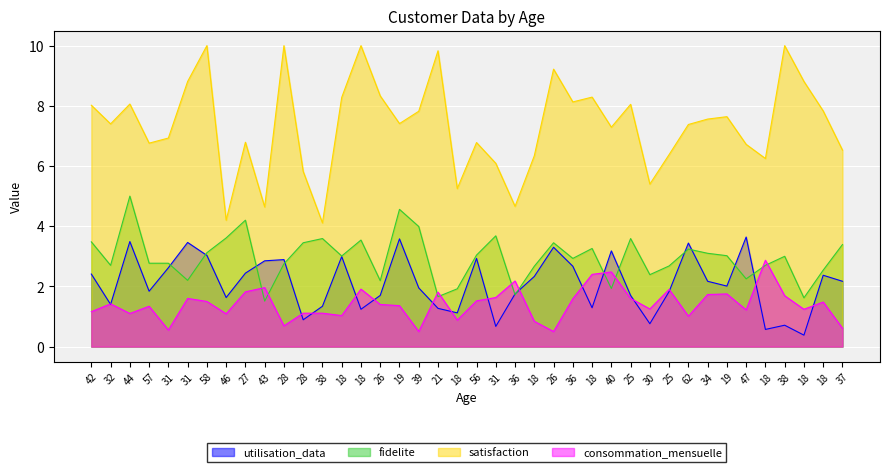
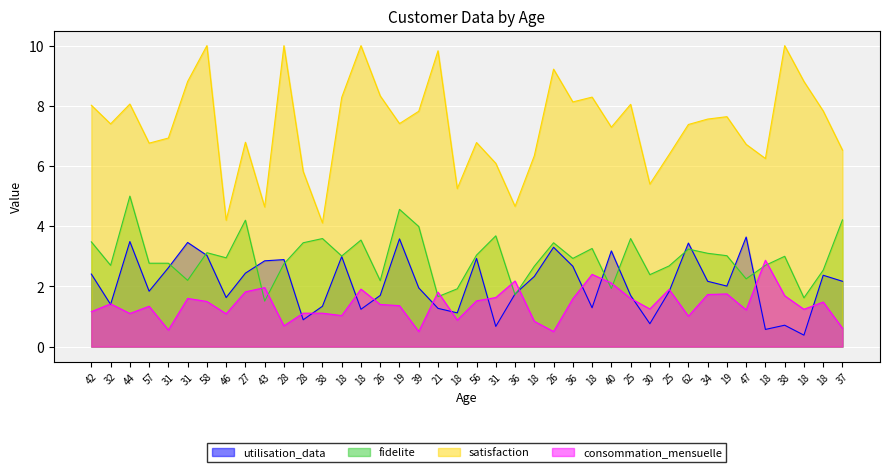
fidelite, 46: 3.6 -> 3.0
consommation_mensuelle, 40: 2.5 -> 2.1
fidelite, 37: 3.4 -> 4.2
